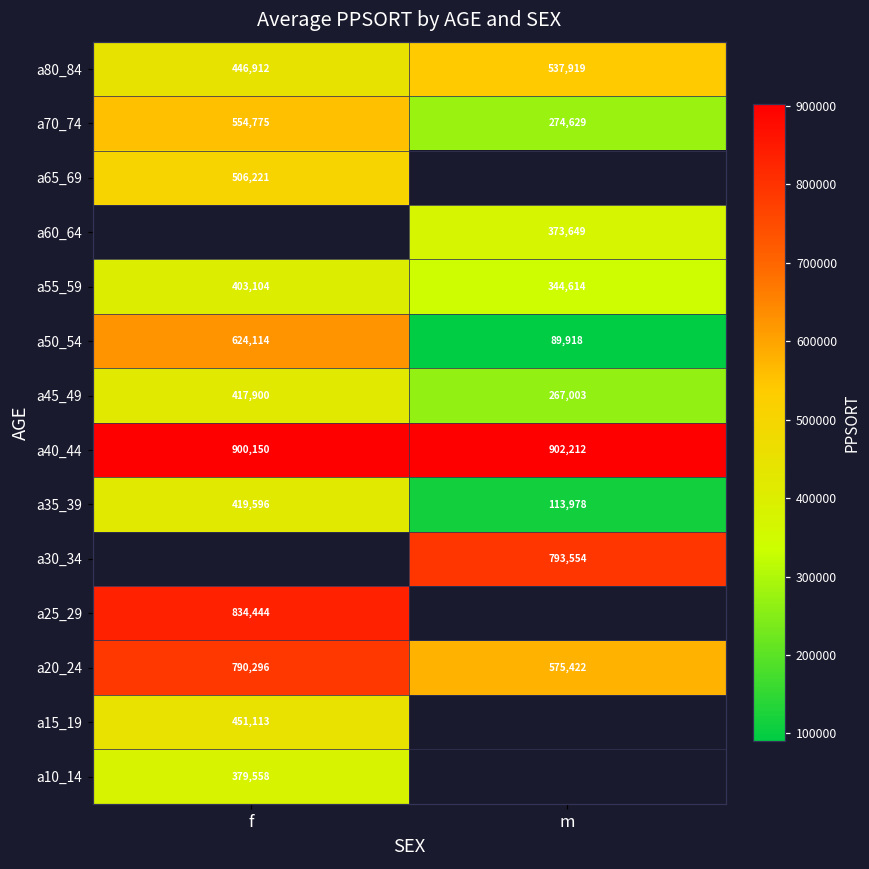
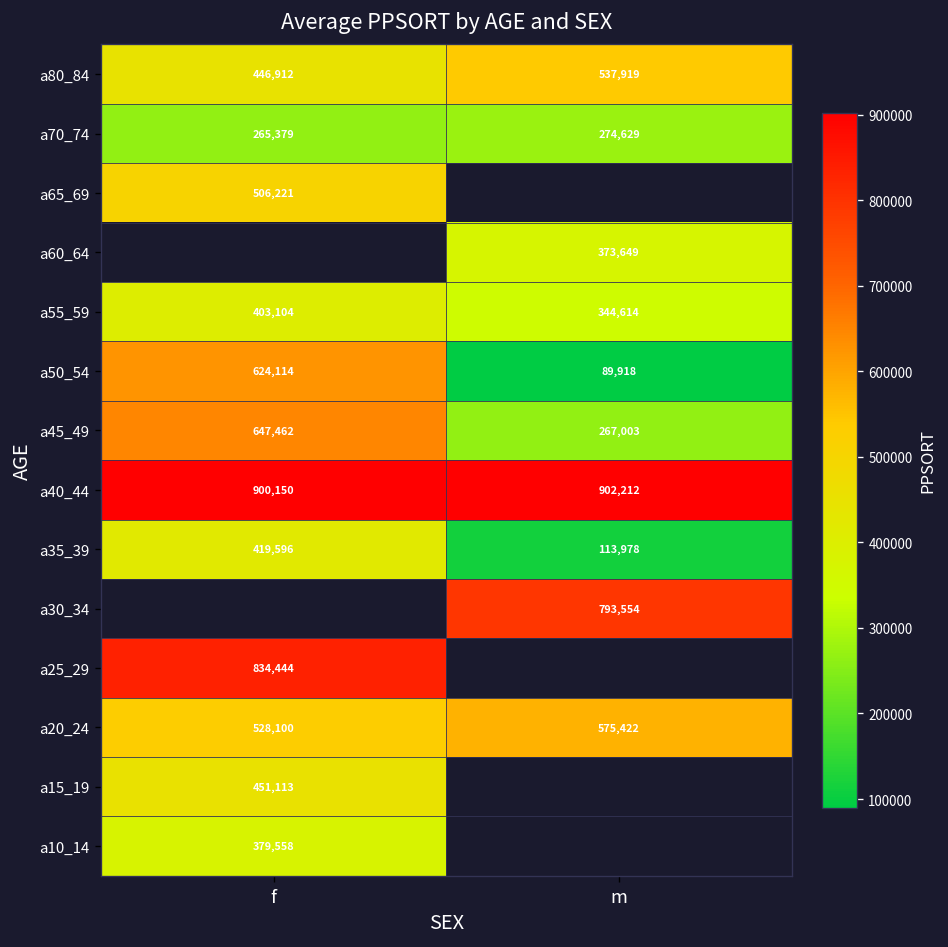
a70_74, f: 554,775 -> 265,379
a45_49, f: 417,900 -> 647,462
a20_24, f: 790,296 -> 528,100
